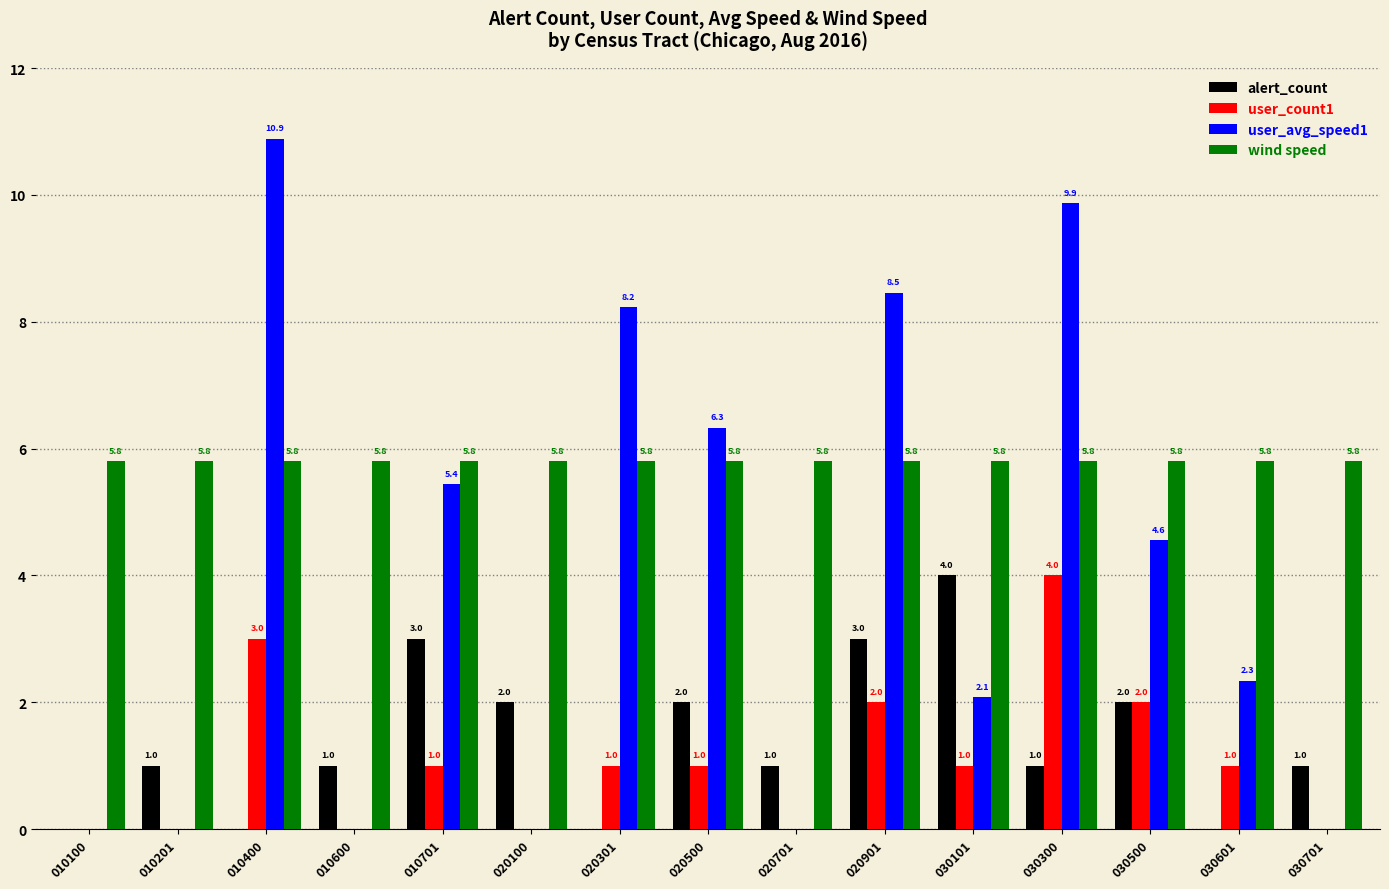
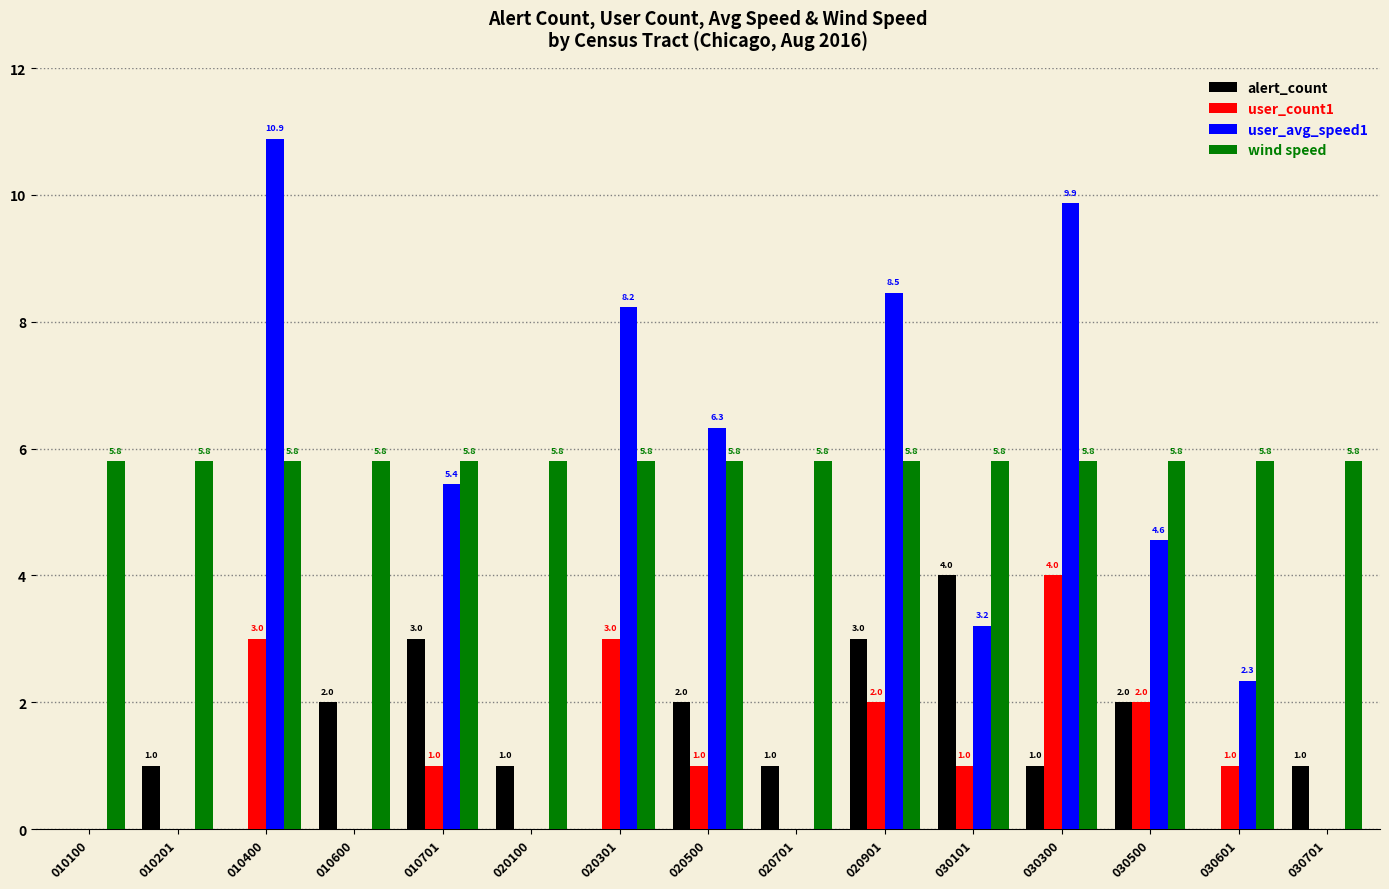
alert_count, 010600: 1.0 -> 2.0
alert_count, 020100: 2.0 -> 1.0
user_count1, 020301: 1.0 -> 3.0
user_avg_speed1, 030101: 2.1 -> 3.2
